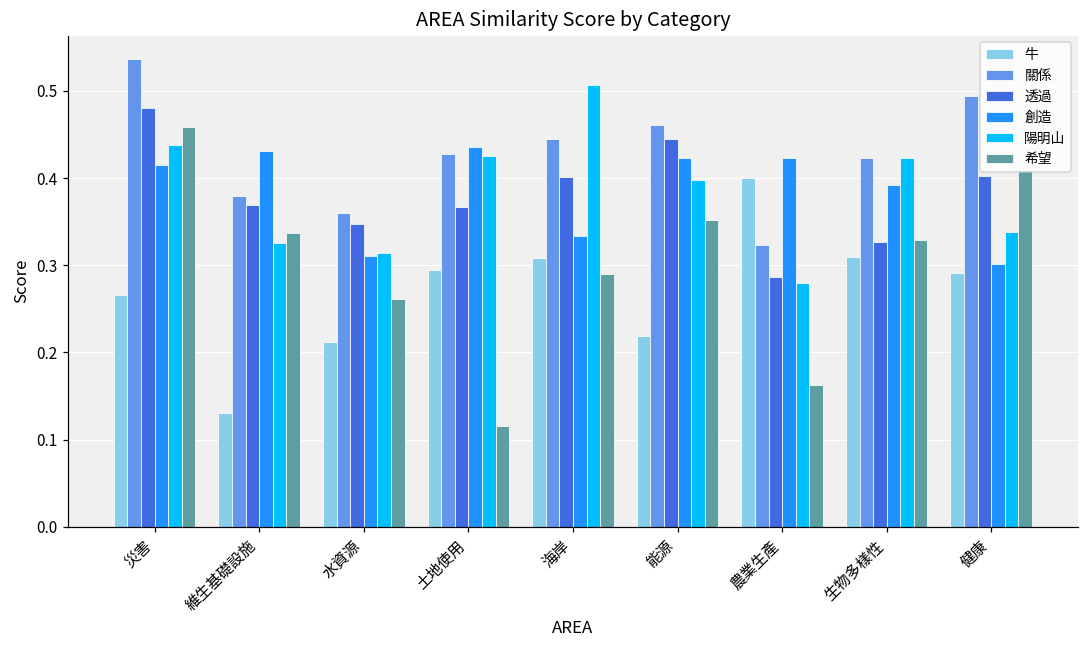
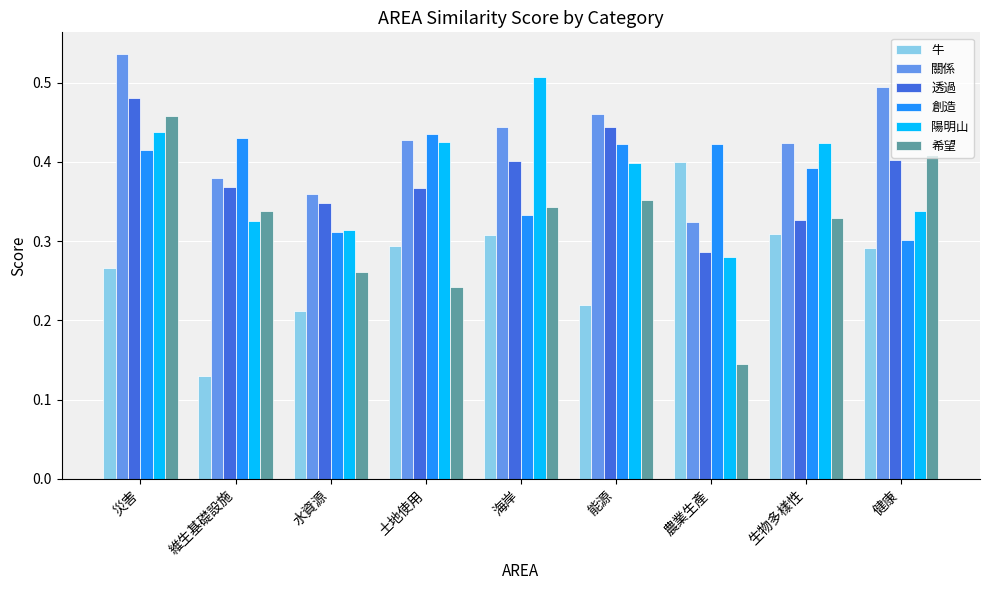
希望, 土地使用: 0.12 -> 0.24
希望, 海岸: 0.29 -> 0.34
希望, 農業生產: 0.16 -> 0.14
